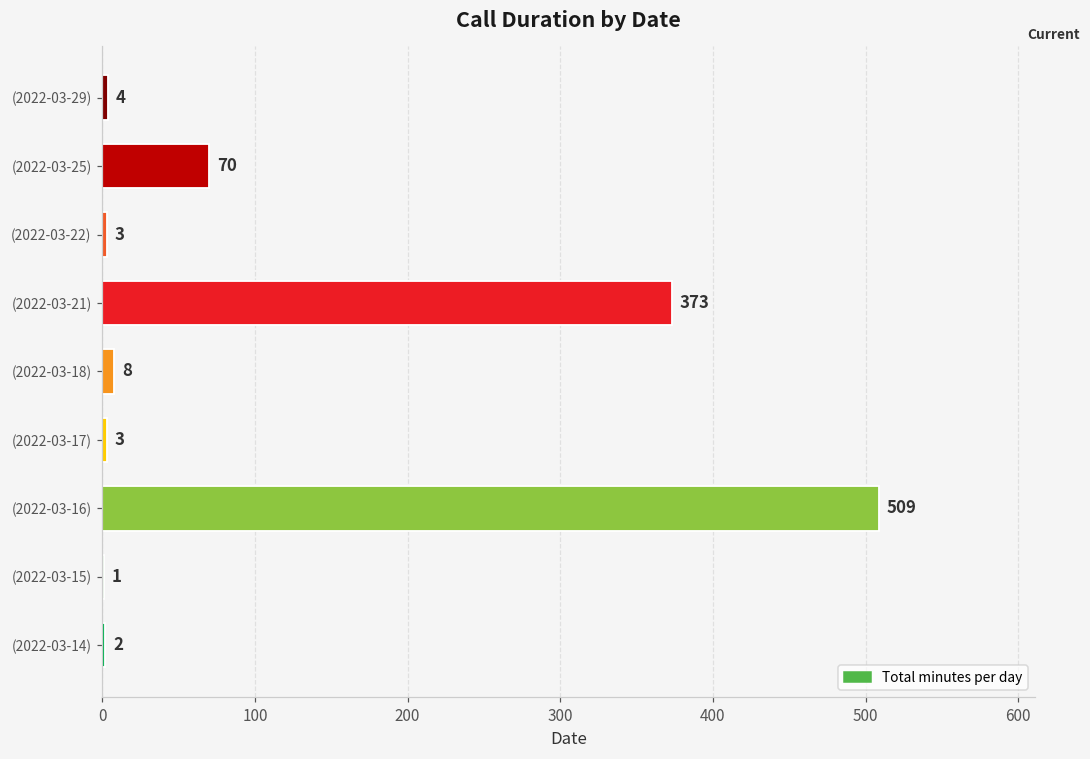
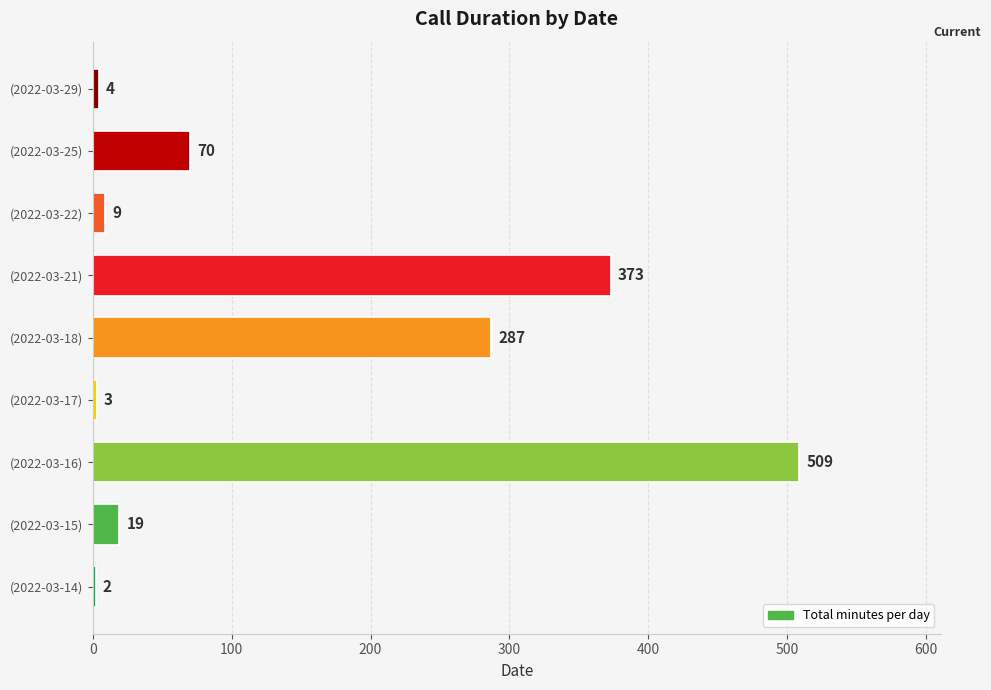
(2022-03-22): 3 -> 9
(2022-03-18): 8 -> 287
(2022-03-15): 1 -> 19
